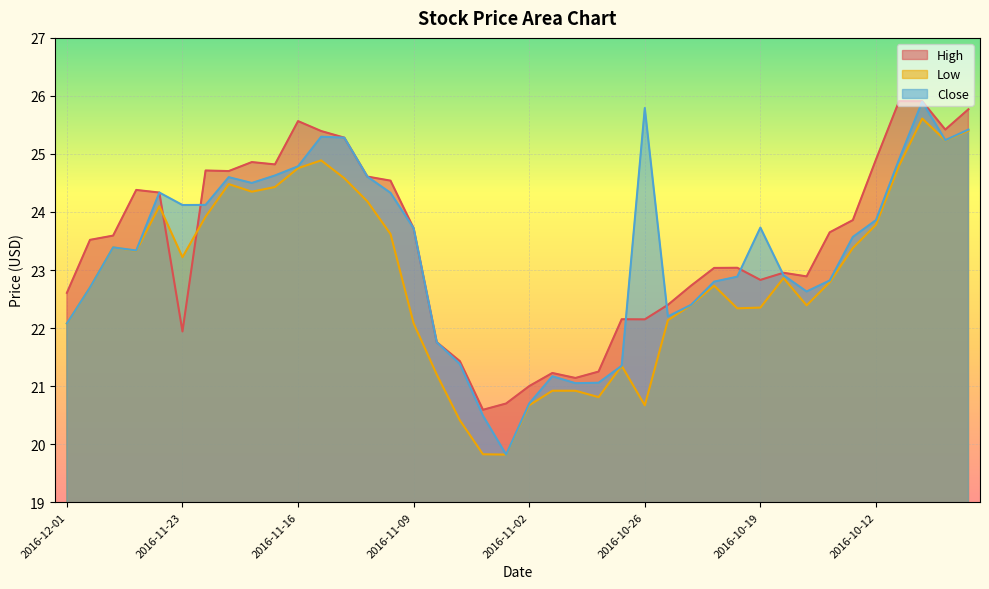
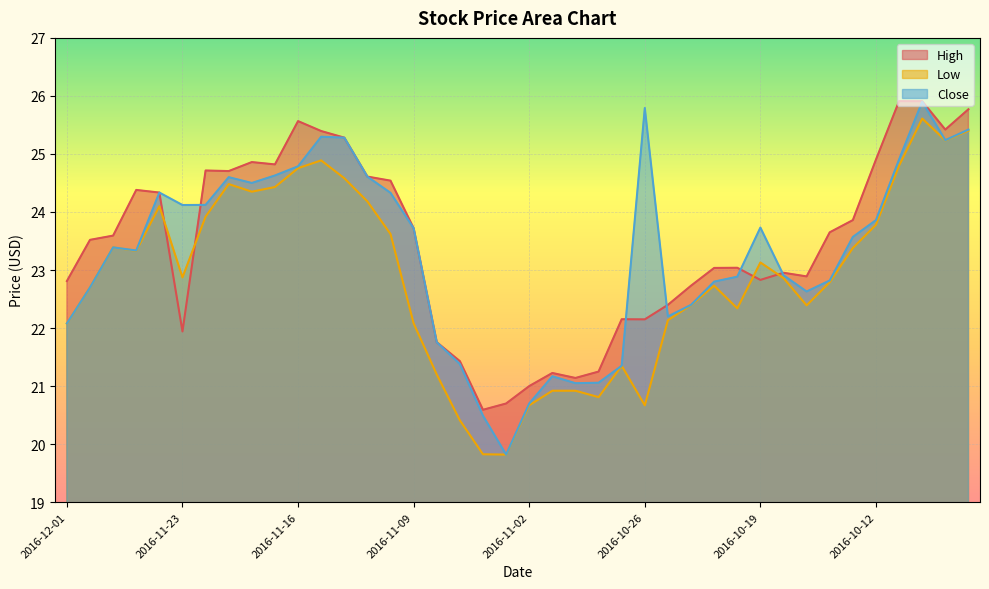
High, 2016-12-01: 22.6 -> 22.8
Low, 2016-11-23: 23.2 -> 22.9
Low, 2016-10-19: 22.4 -> 23.1
